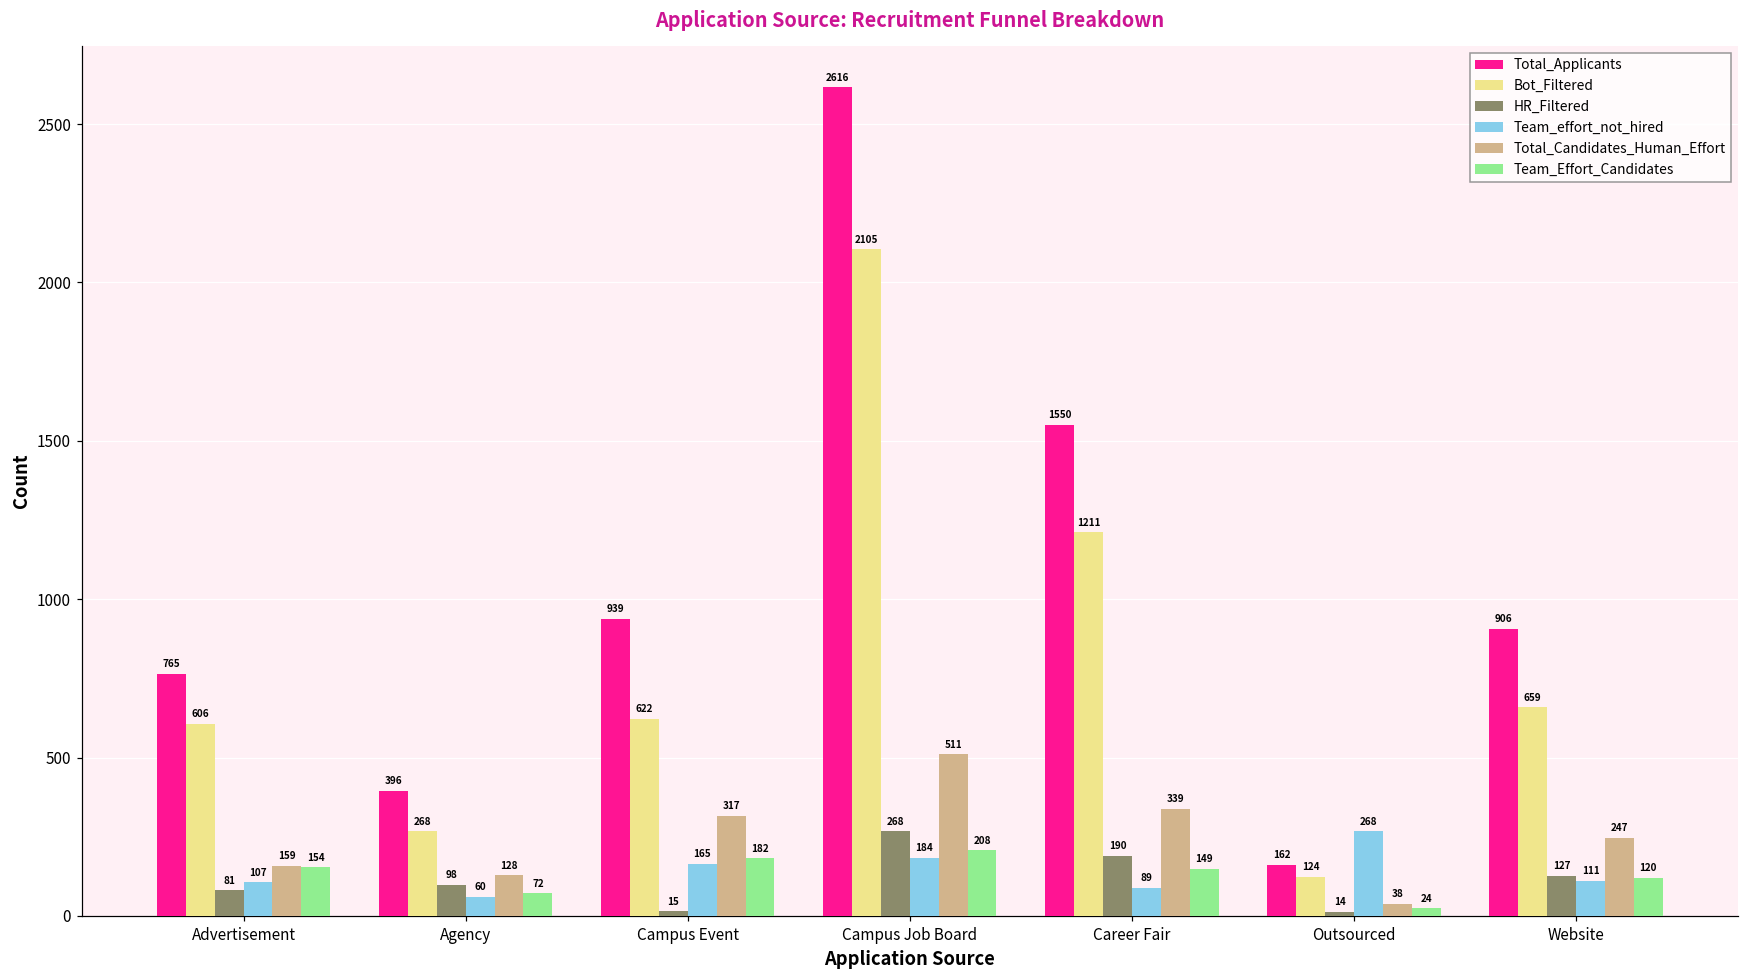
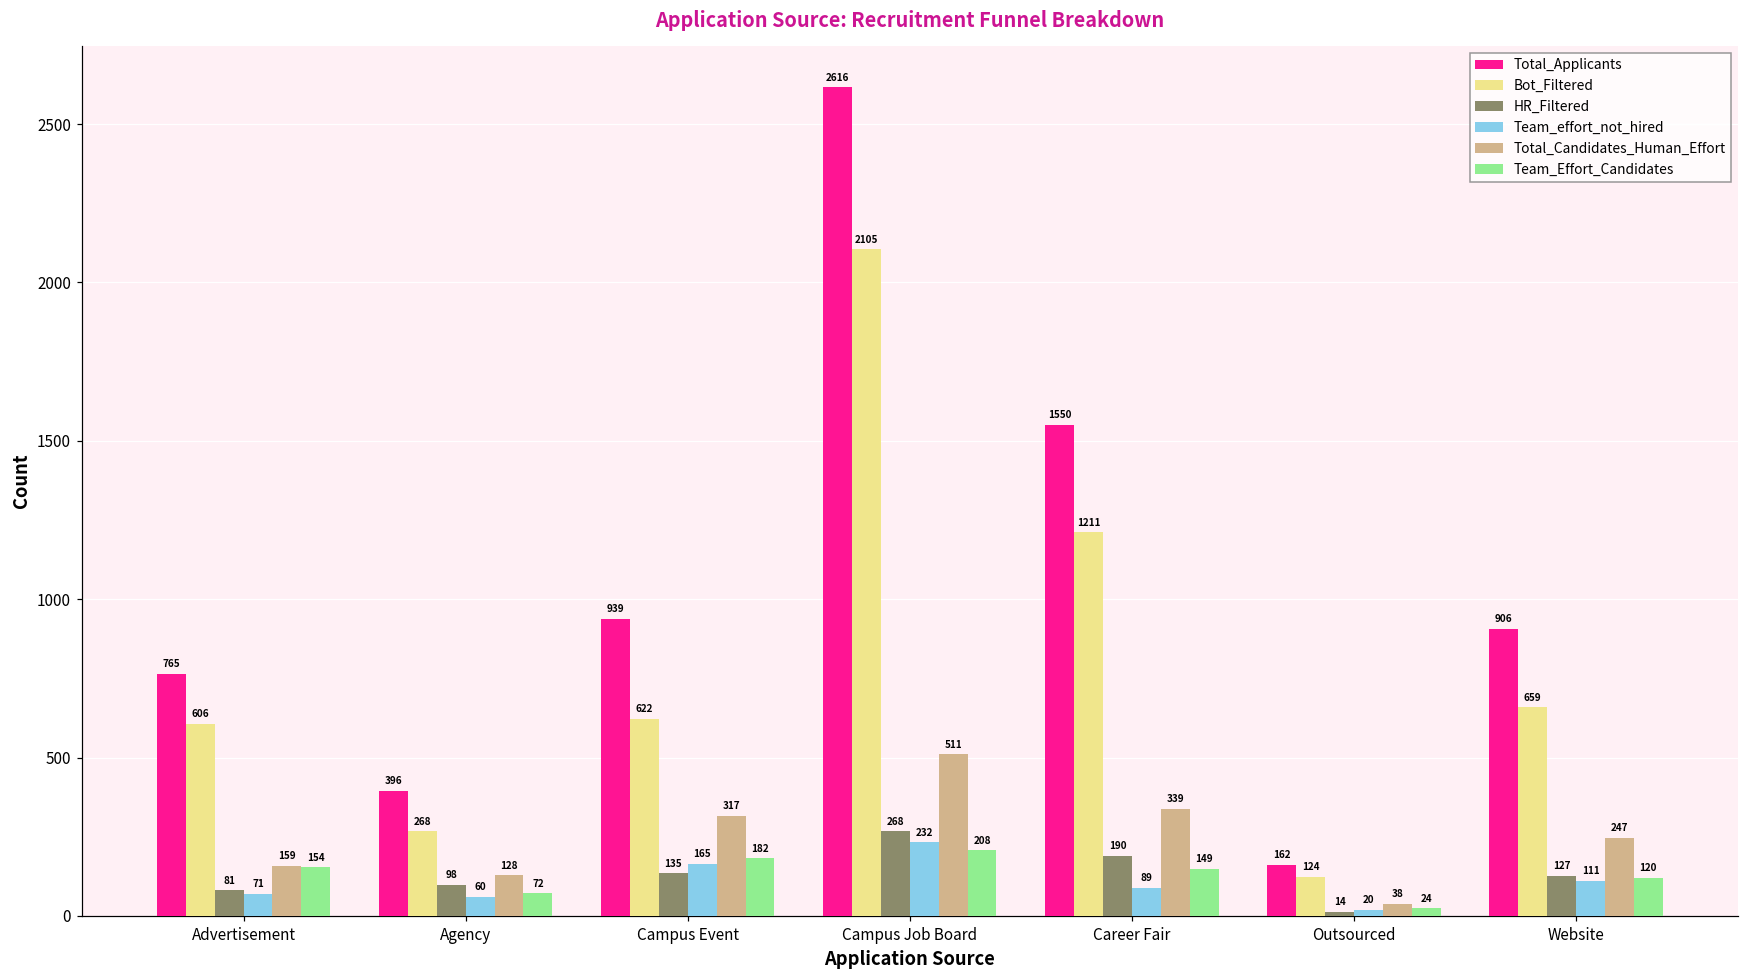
Team_effort_not_hired, Advertisement: 107 -> 71
HR_Filtered, Campus Event: 15 -> 135
Team_effort_not_hired, Campus Job Board: 184 -> 232
Team_effort_not_hired, Outsourced: 268 -> 20
